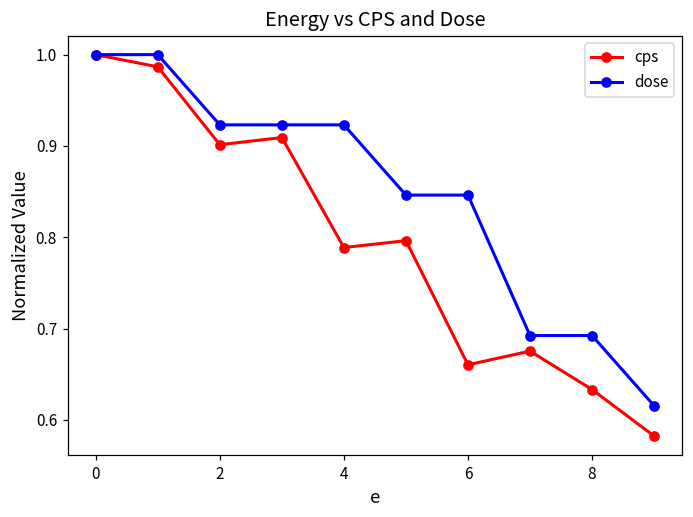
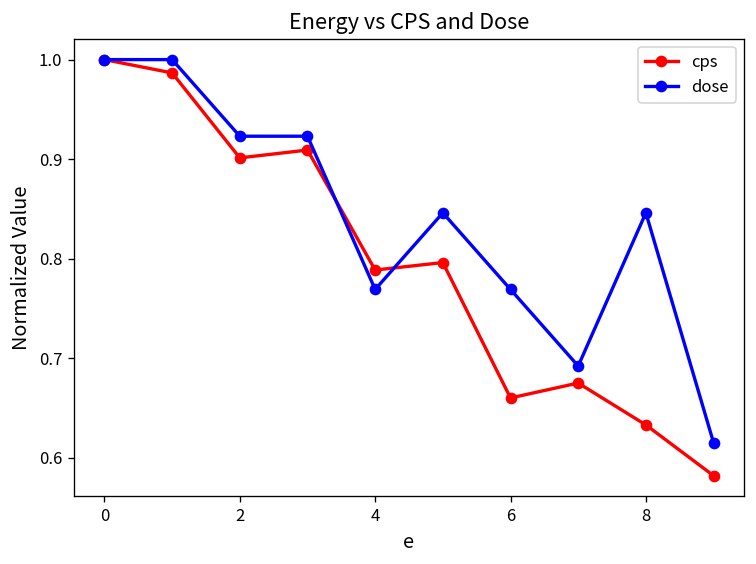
dose, 4: 0.92 -> 0.77
dose, 6: 0.85 -> 0.77
dose, 8: 0.69 -> 0.85
